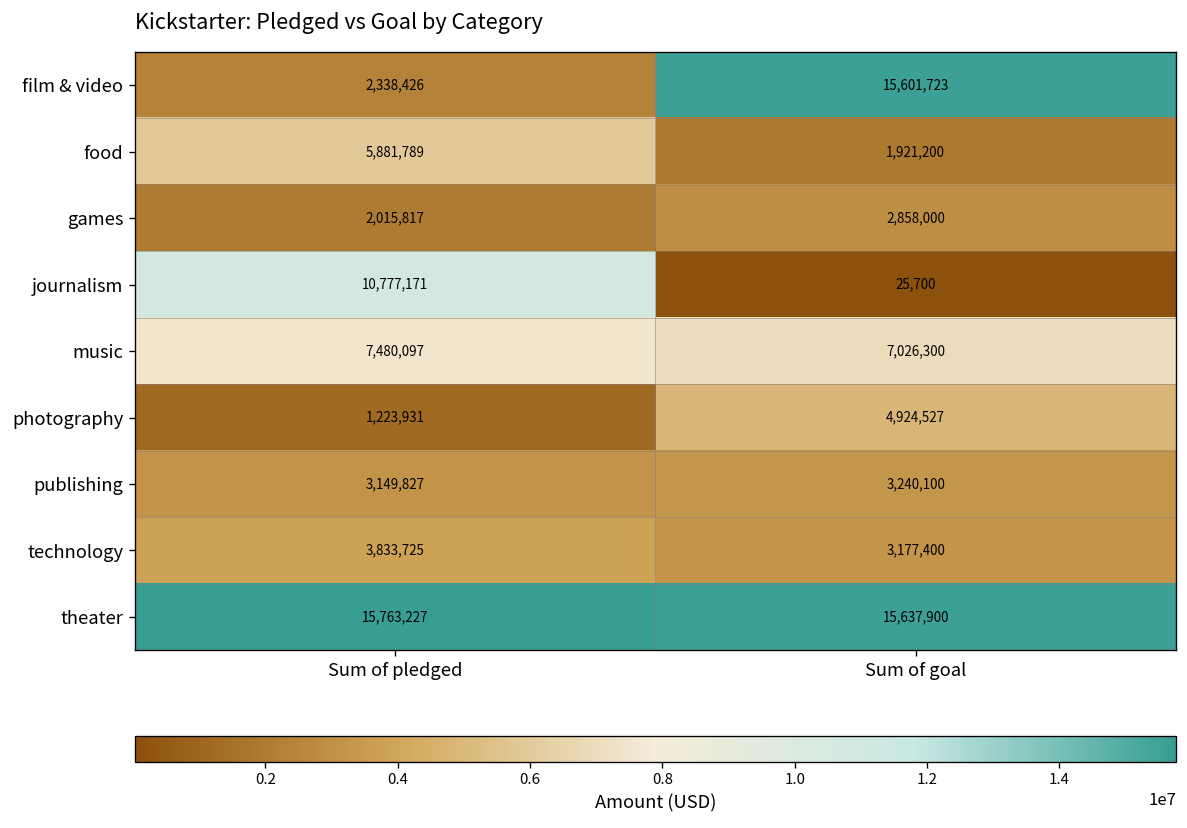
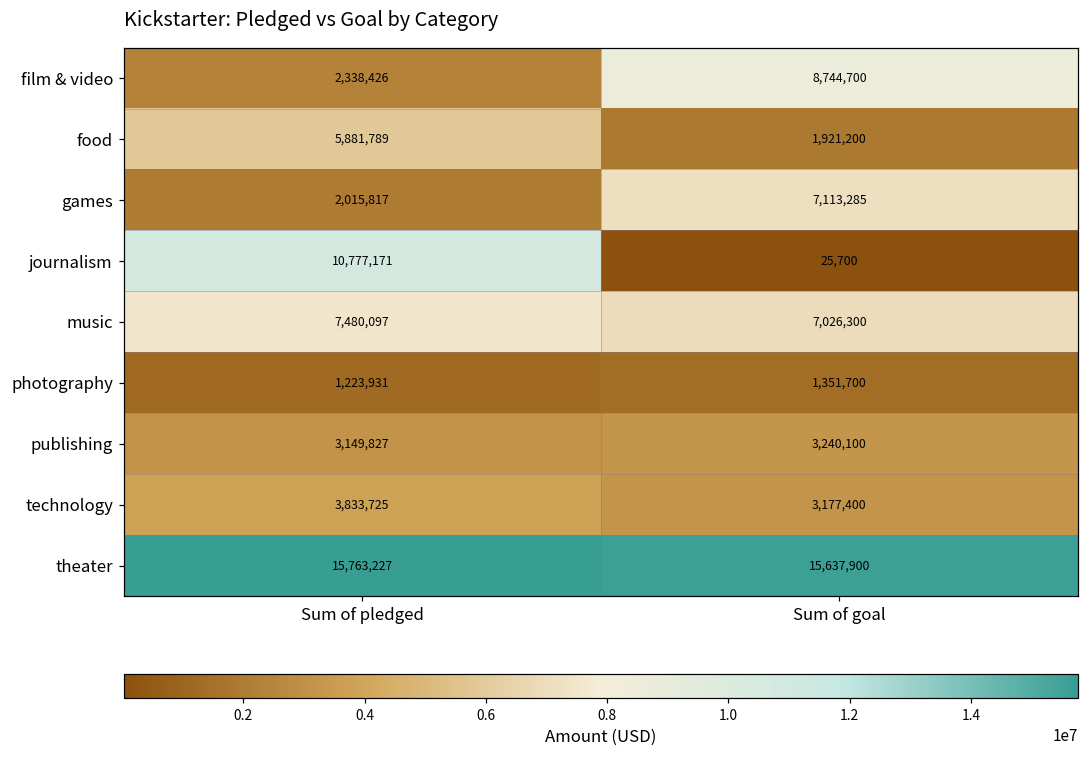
film & video, Sum of goal: 15,601,723 -> 8,744,700
games, Sum of goal: 2,858,000 -> 7,113,285
photography, Sum of goal: 4,924,527 -> 1,351,700
